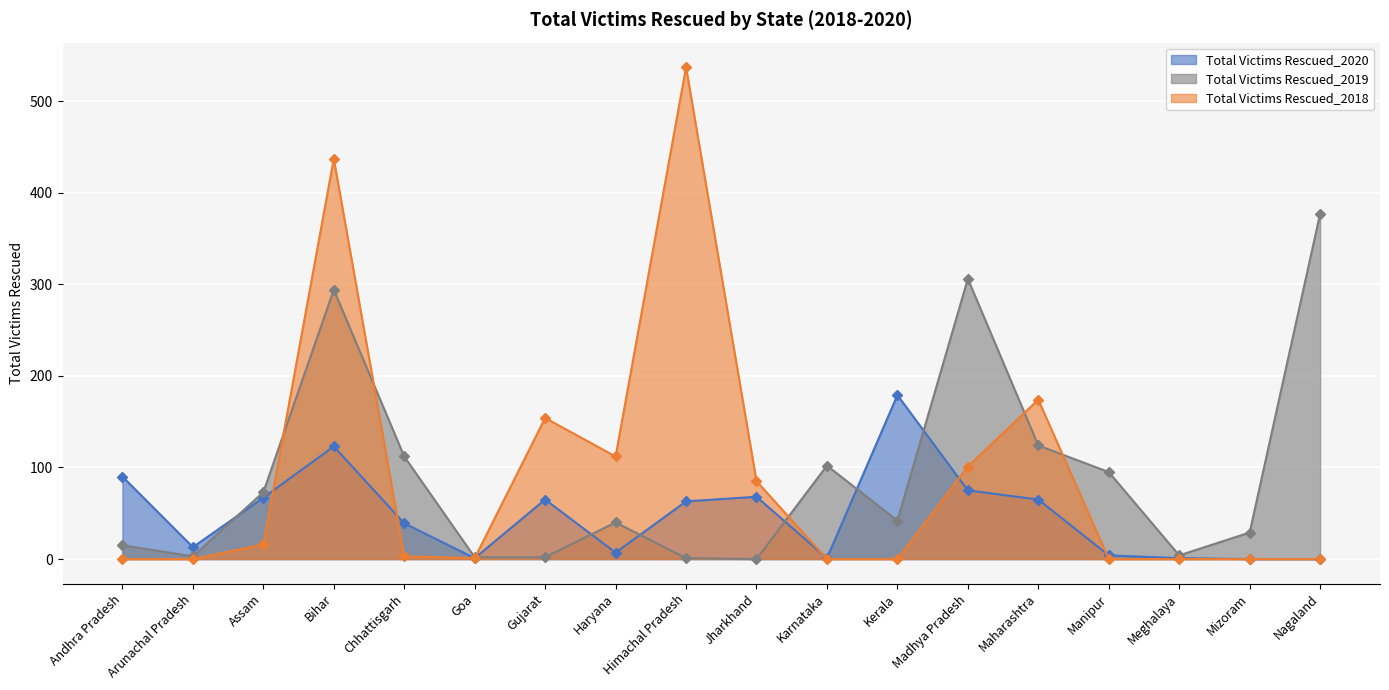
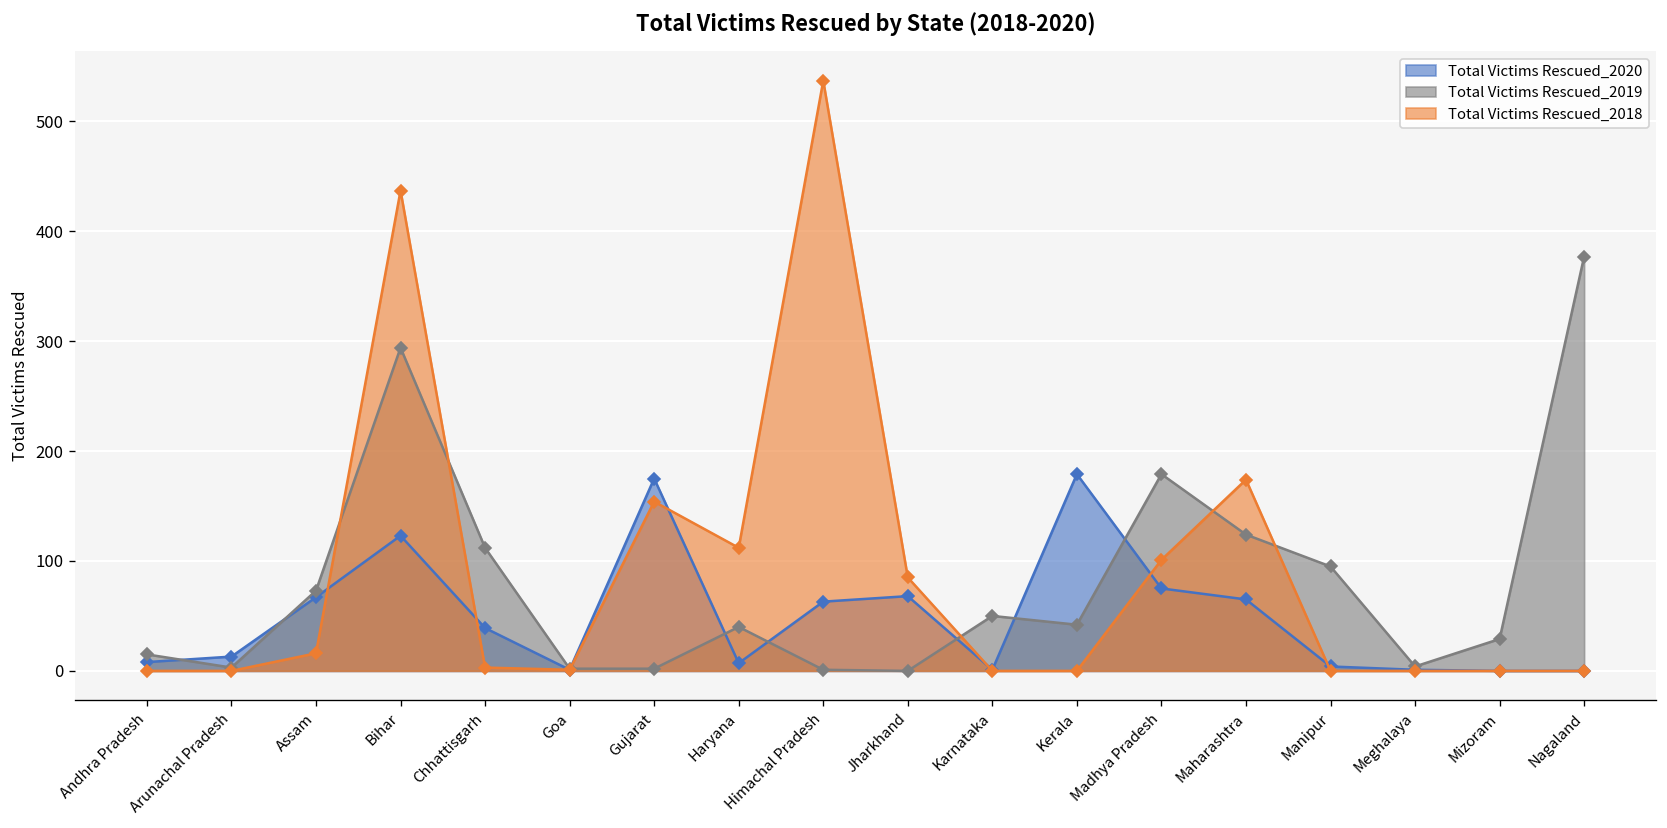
Total Victims Rescued_2020, Andhra Pradesh: 90 -> 10
Total Victims Rescued_2020, Gujarat: 70 -> 180
Total Victims Rescued_2019, Karnataka: 100 -> 50
Total Victims Rescued_2019, Madhya Pradesh: 310 -> 180
